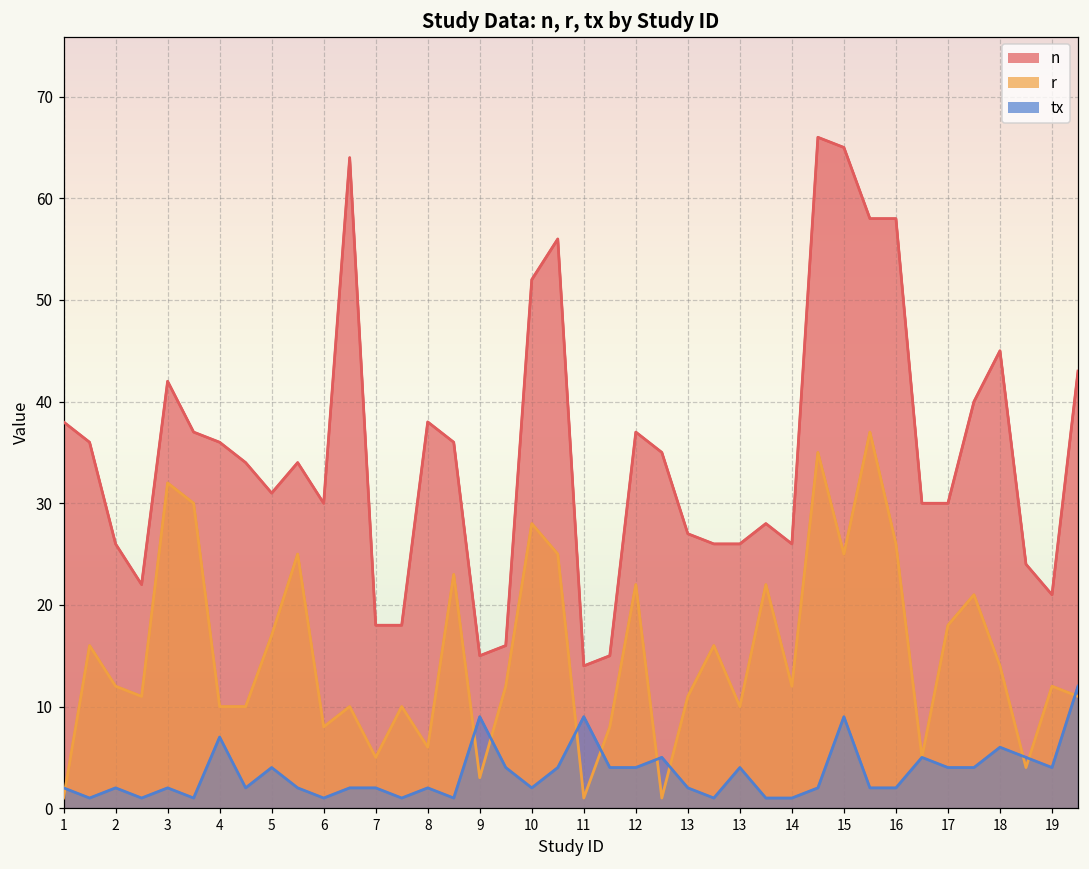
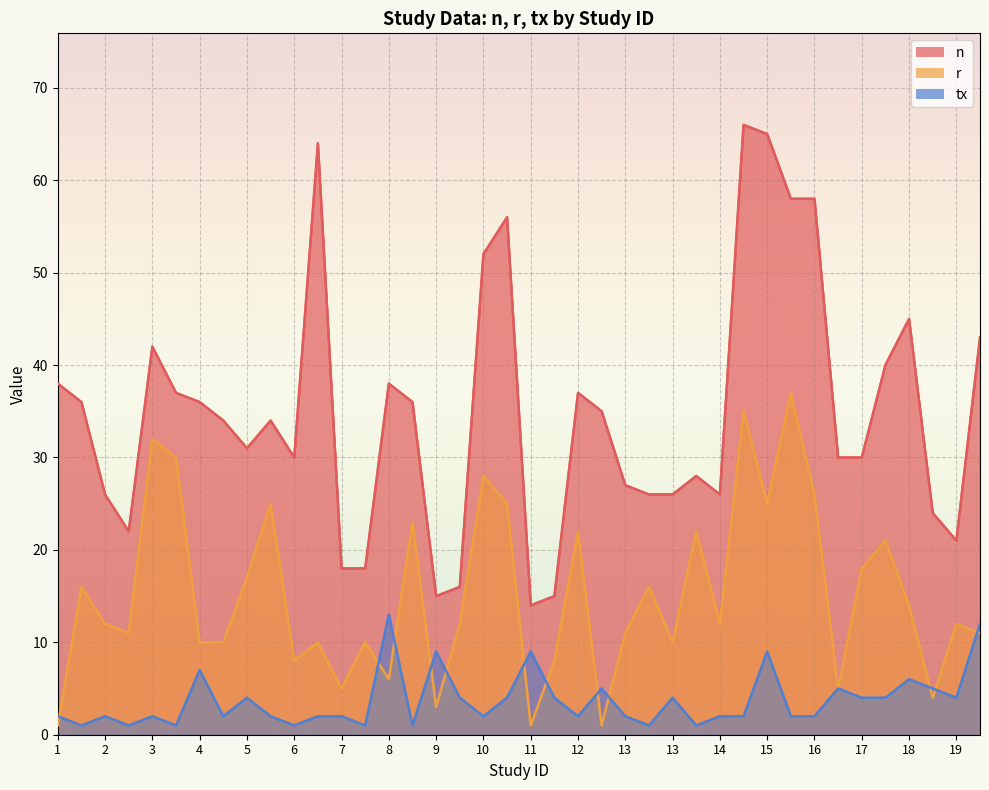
tx, 8: 2 -> 13
tx, 12: 4 -> 2
tx, 14: 1 -> 2
